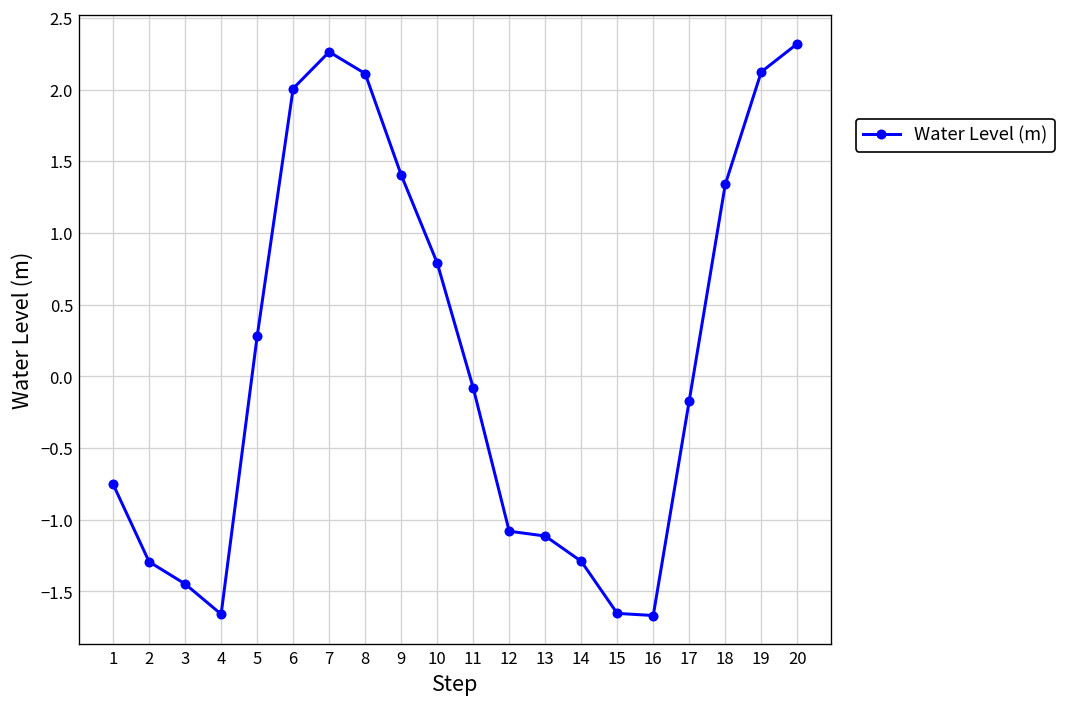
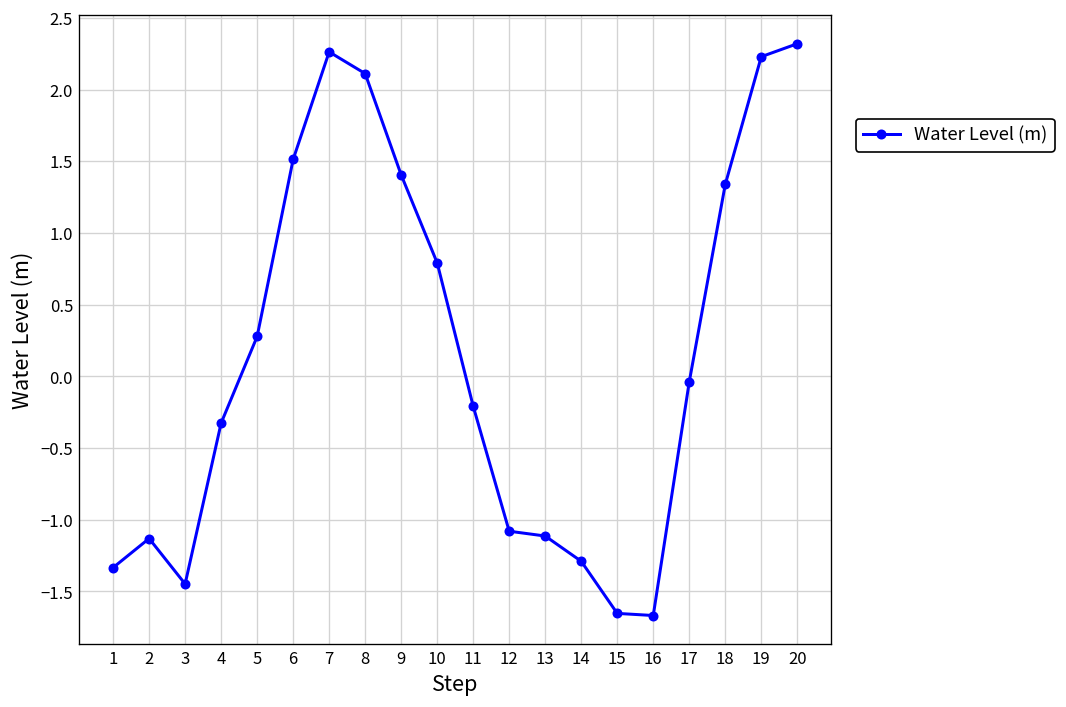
1: -0.75 -> -1.33
2: -1.29 -> -1.13
4: -1.66 -> -0.33
6: 2.01 -> 1.51
11: -0.08 -> -0.21
17: -0.17 -> -0.04
19: 2.12 -> 2.23
